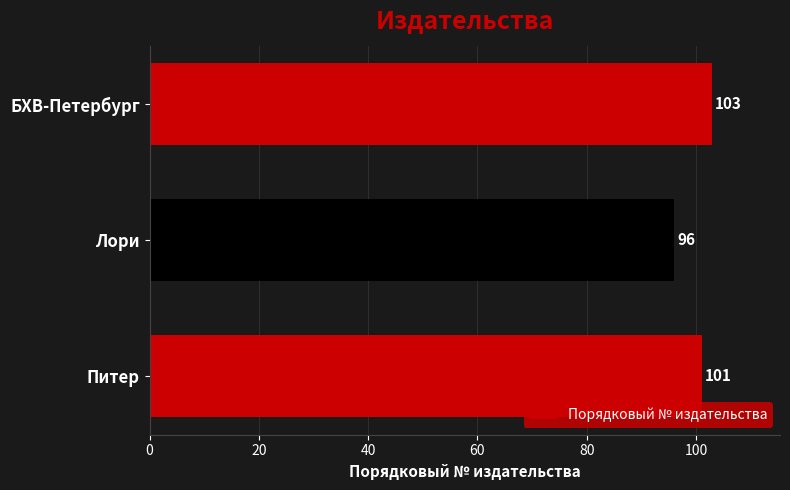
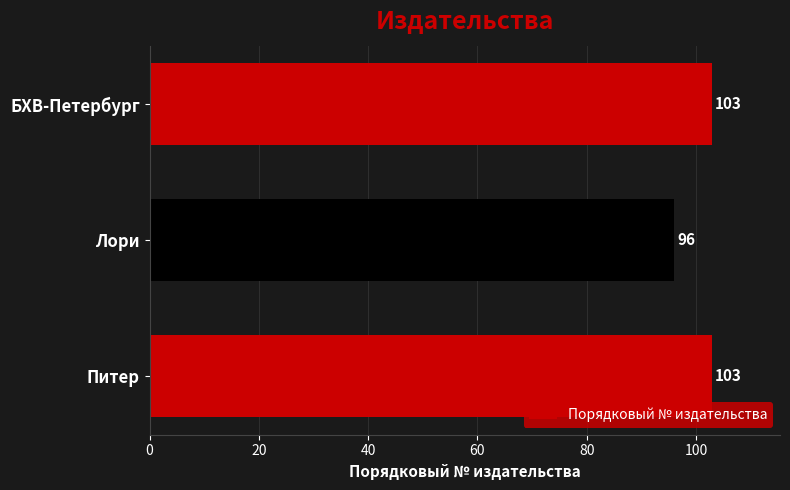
Питер: 101 -> 103
